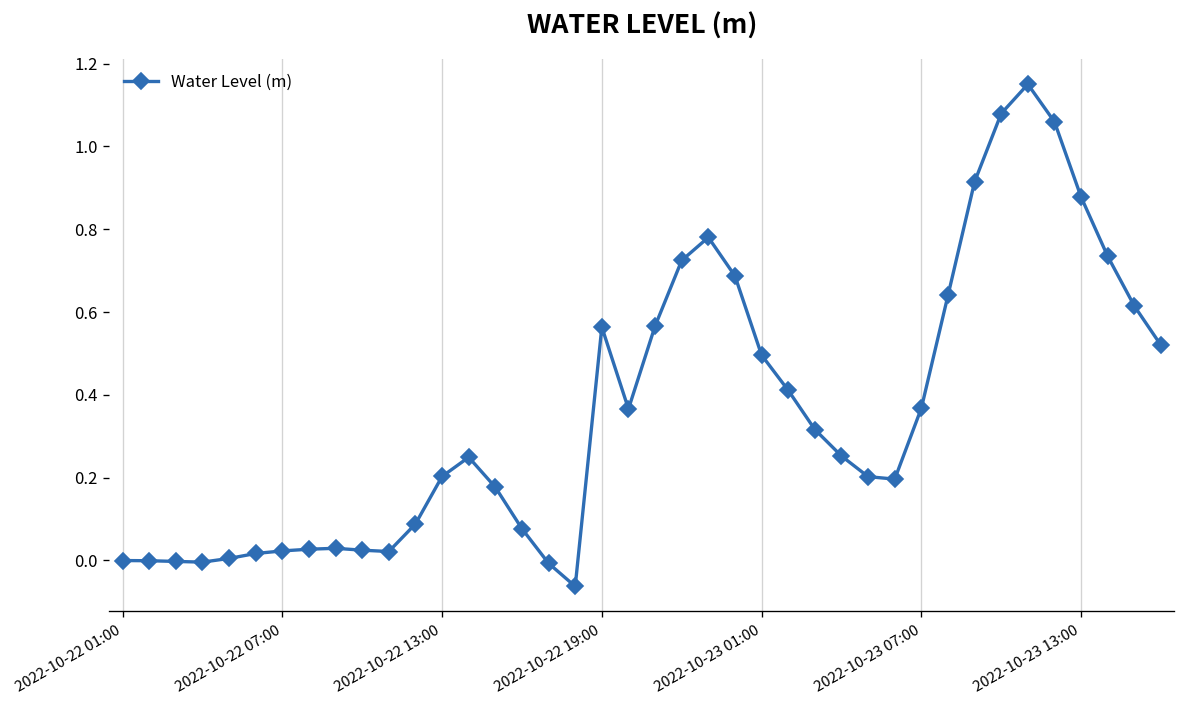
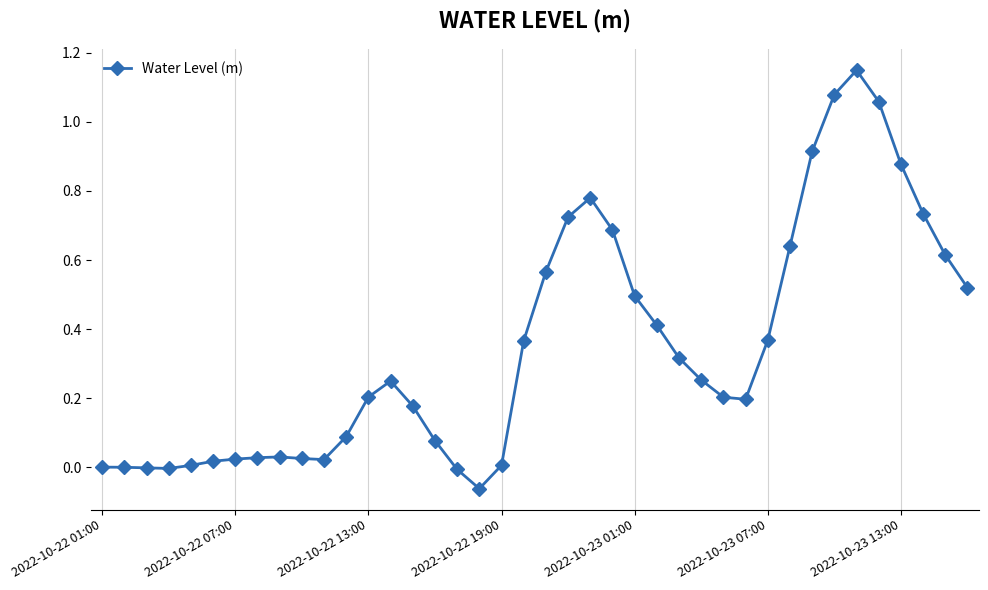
2022-10-22 19:00: 0.56 -> 0.01
